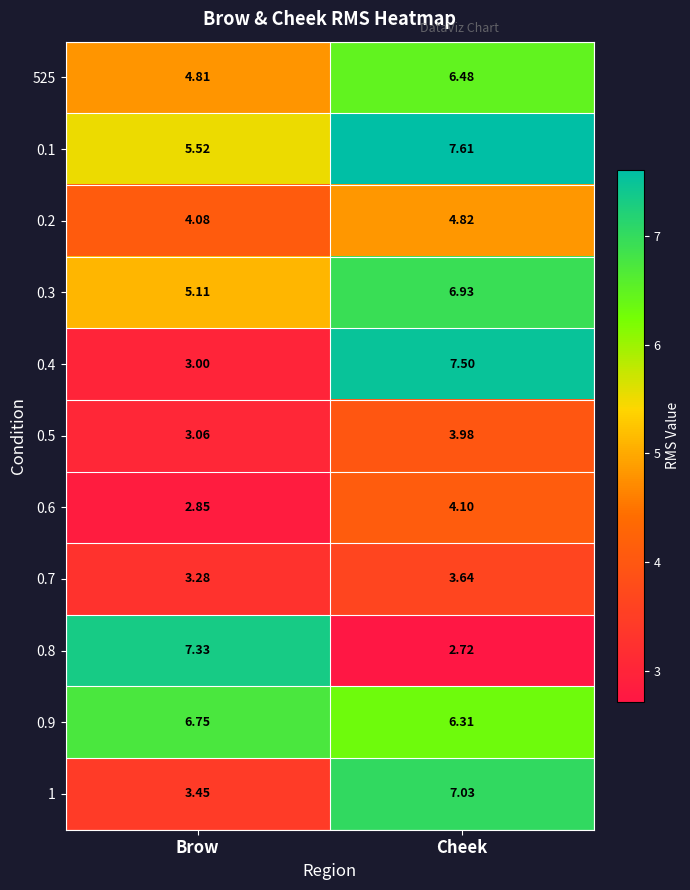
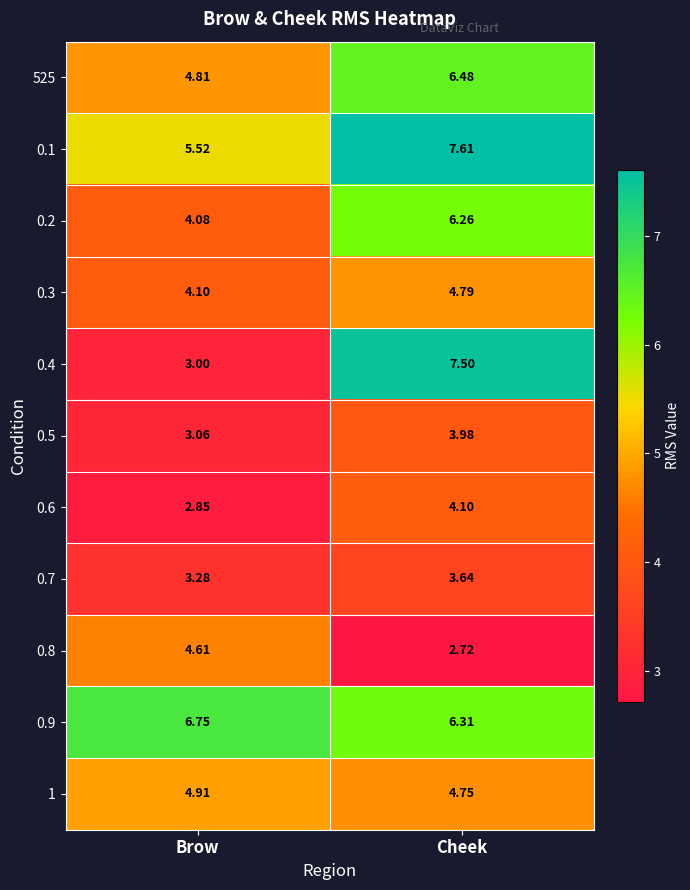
0.2, Cheek: 4.82 -> 6.26
0.3, Brow: 5.11 -> 4.10
0.3, Cheek: 6.93 -> 4.79
0.8, Brow: 7.33 -> 4.61
1, Brow: 3.45 -> 4.91
1, Cheek: 7.03 -> 4.75
